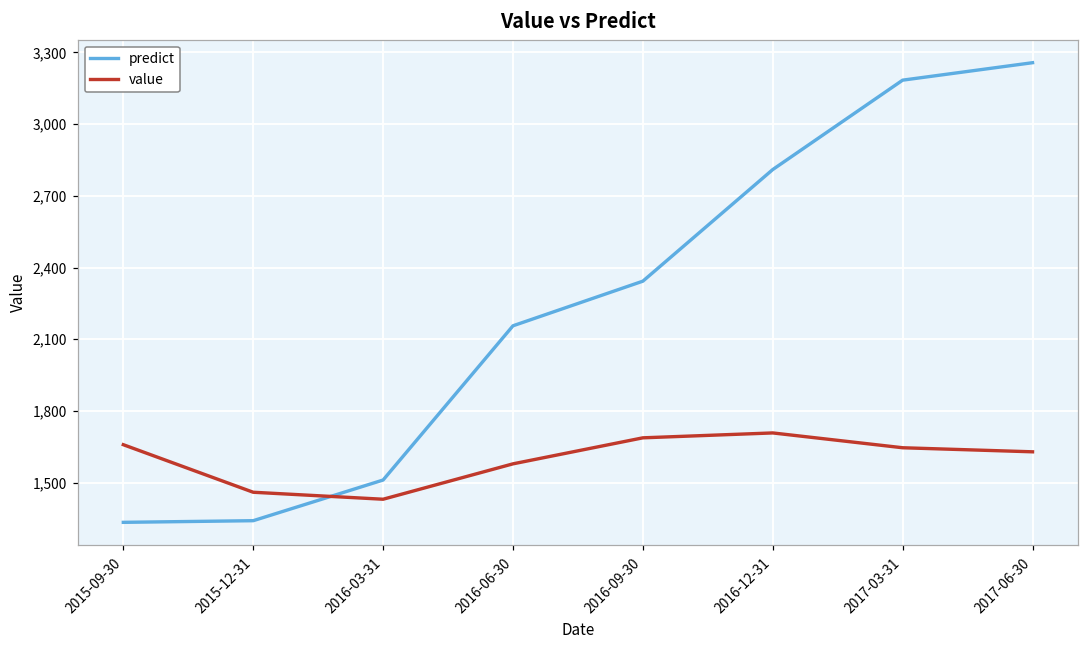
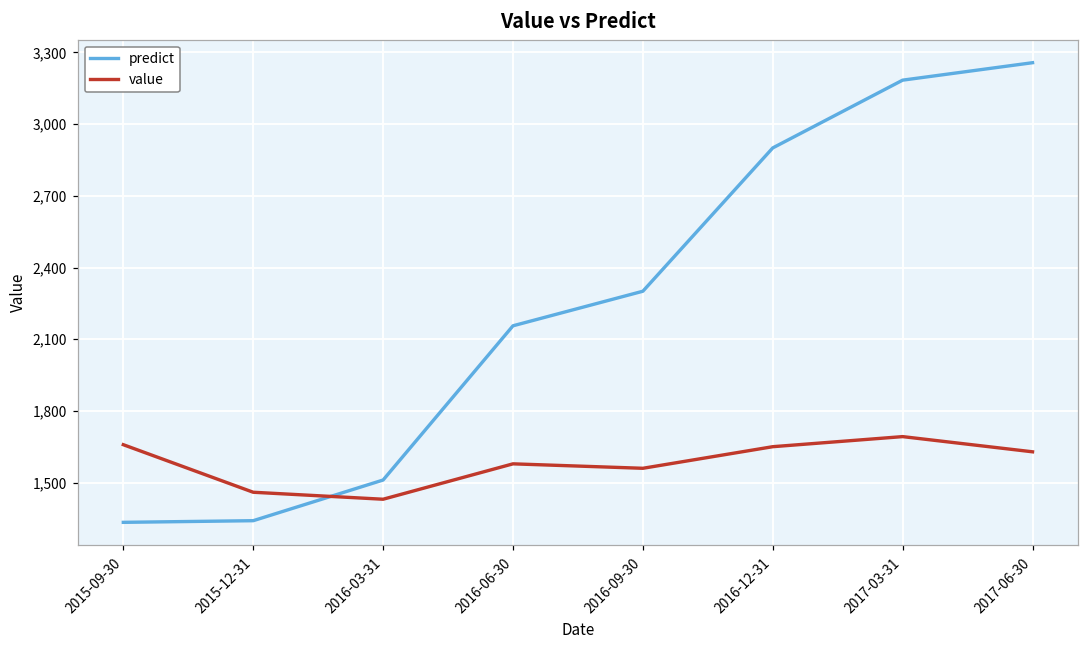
predict, 2016-09-30: 2,340 -> 2,300
value, 2016-09-30: 1,690 -> 1,560
predict, 2016-12-31: 2,810 -> 2,900
value, 2016-12-31: 1,710 -> 1,650
value, 2017-03-31: 1,650 -> 1,690
